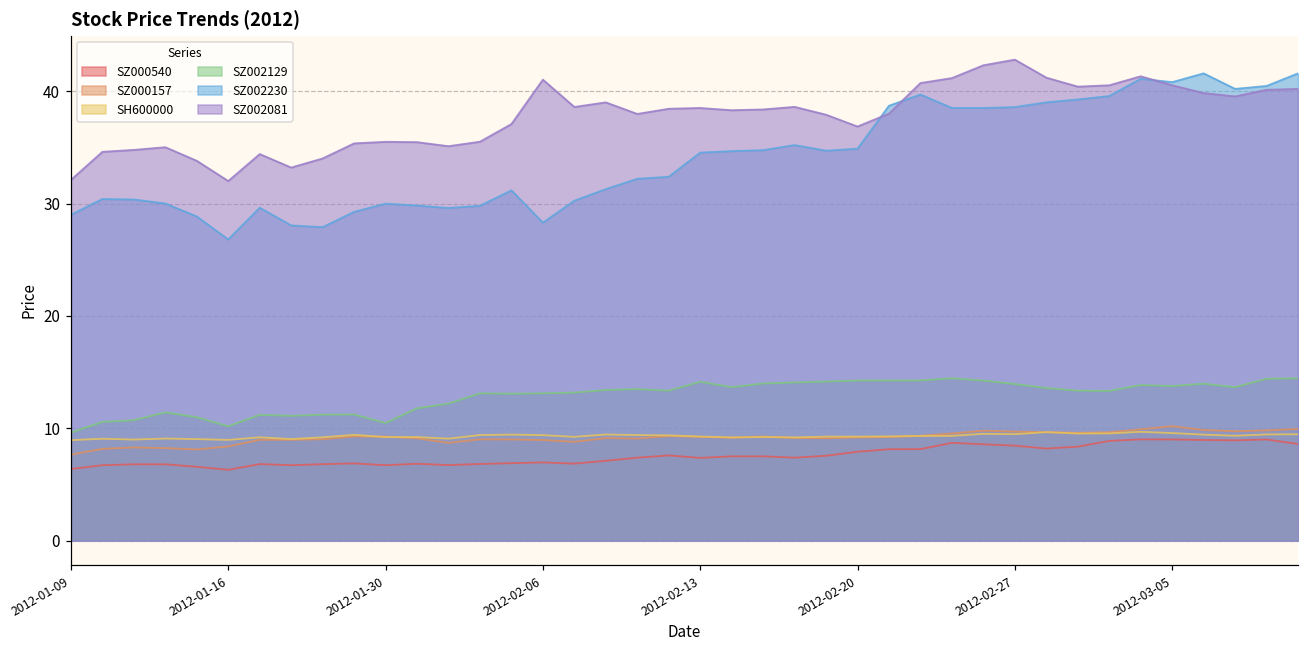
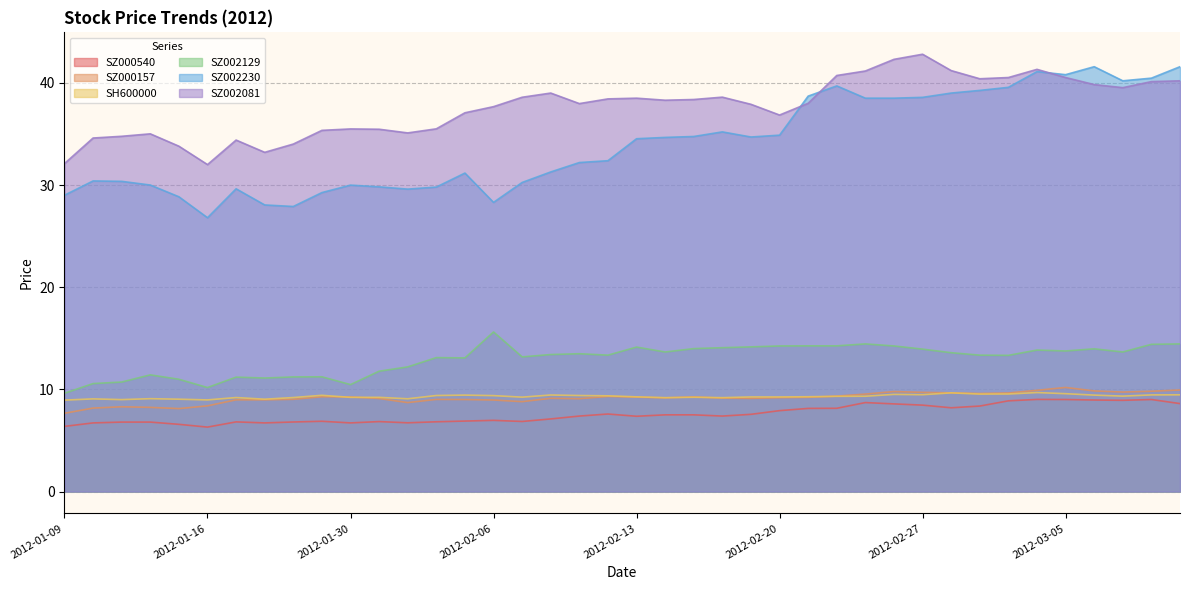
SZ002129, 2012-02-06: 13.1 -> 15.6
SZ002081, 2012-02-06: 41.0 -> 37.7
